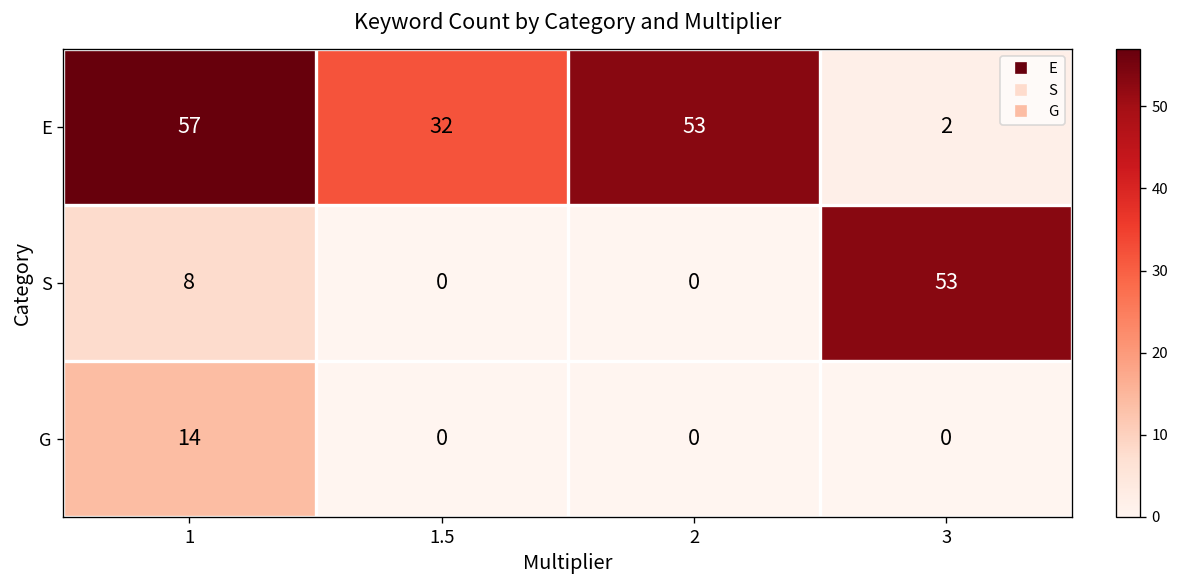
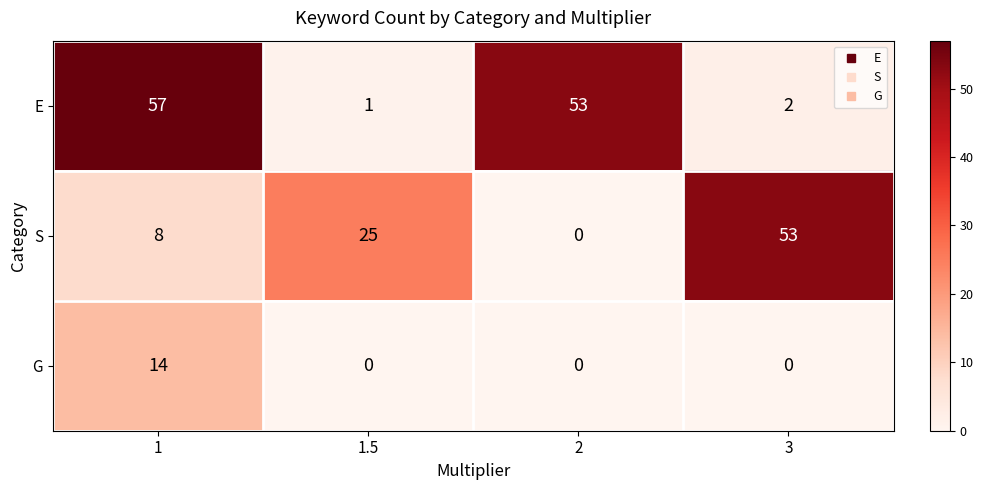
E, 1.5: 32 -> 1
S, 1.5: 0 -> 25
